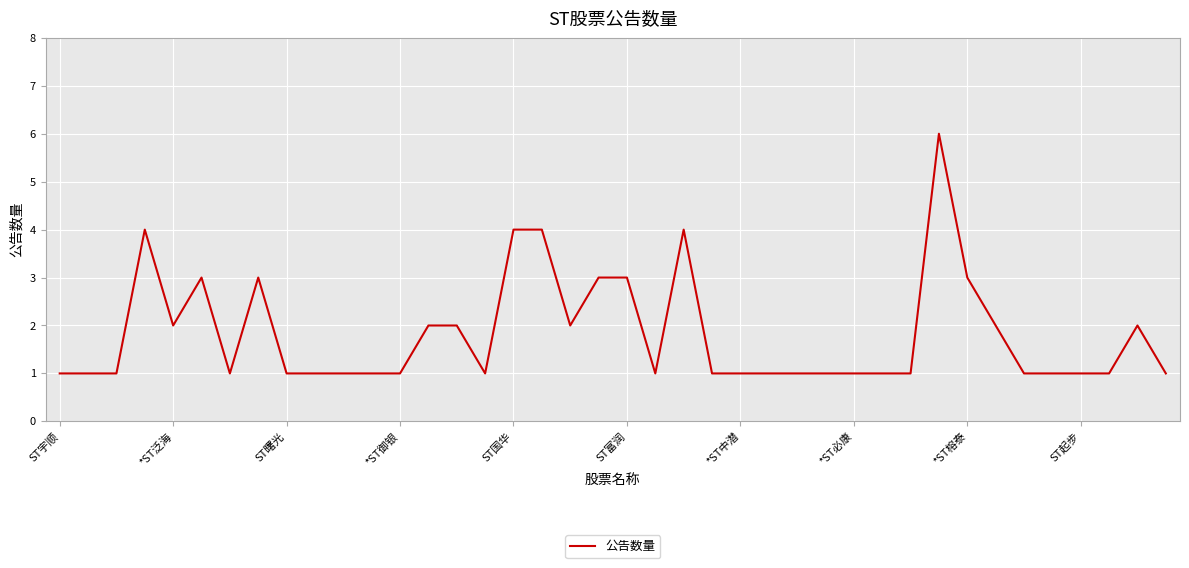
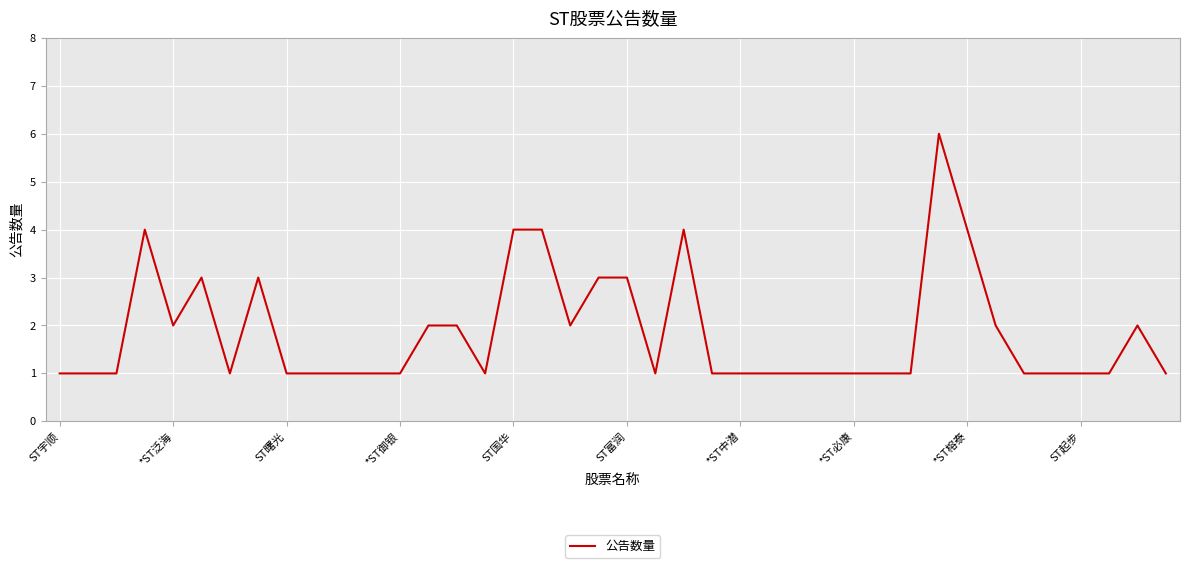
*ST榕泰: 3 -> 4
